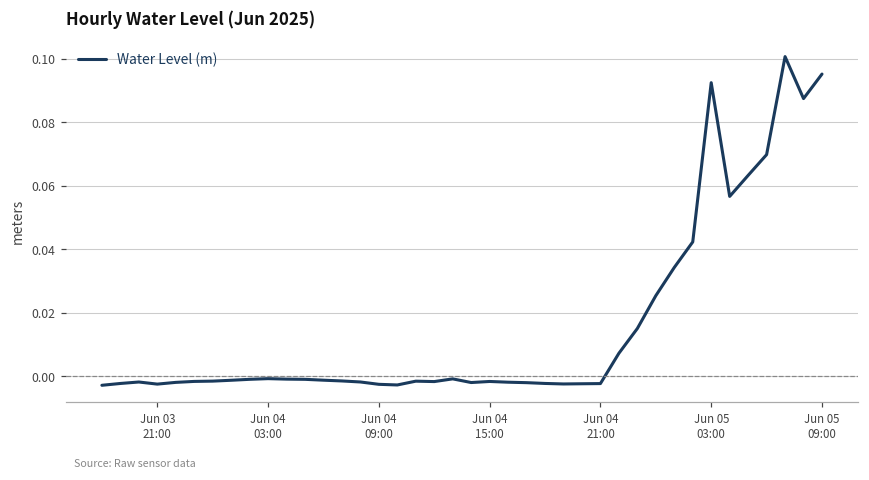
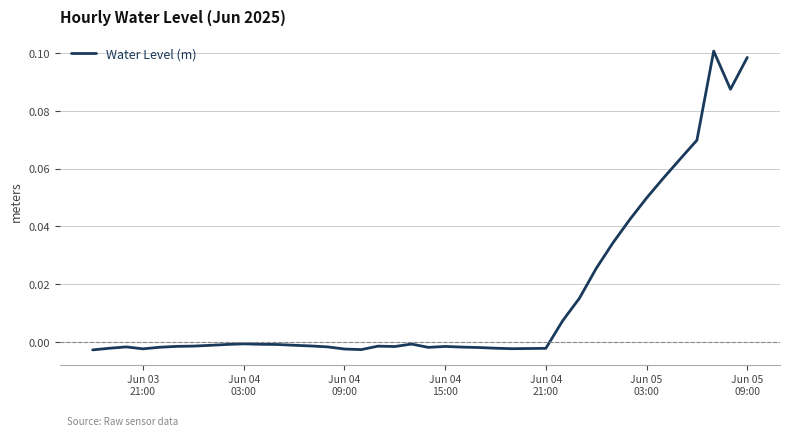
Jun 05 03:00: 0.092 -> 0.050
Jun 05 09:00: 0.095 -> 0.098
